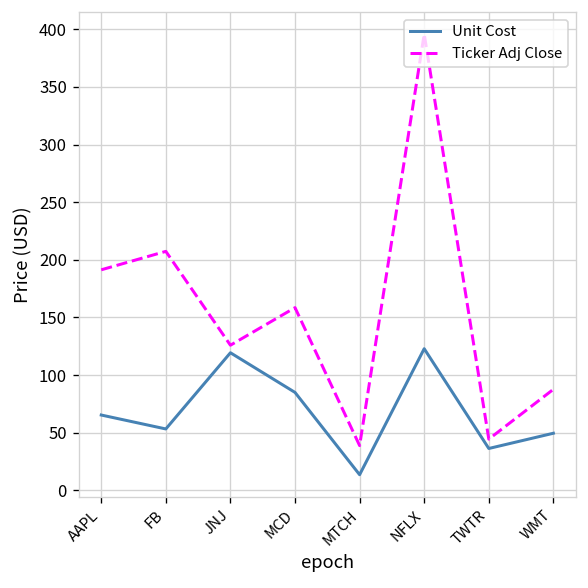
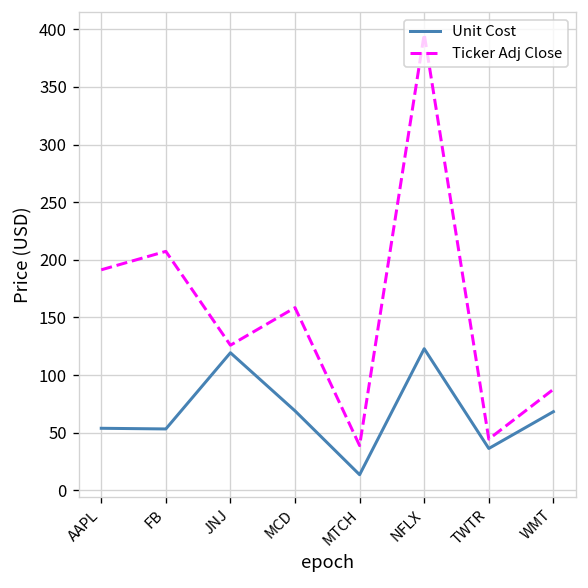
Unit Cost, AAPL: 70 -> 50
Unit Cost, MCD: 80 -> 70
Unit Cost, WMT: 50 -> 70
